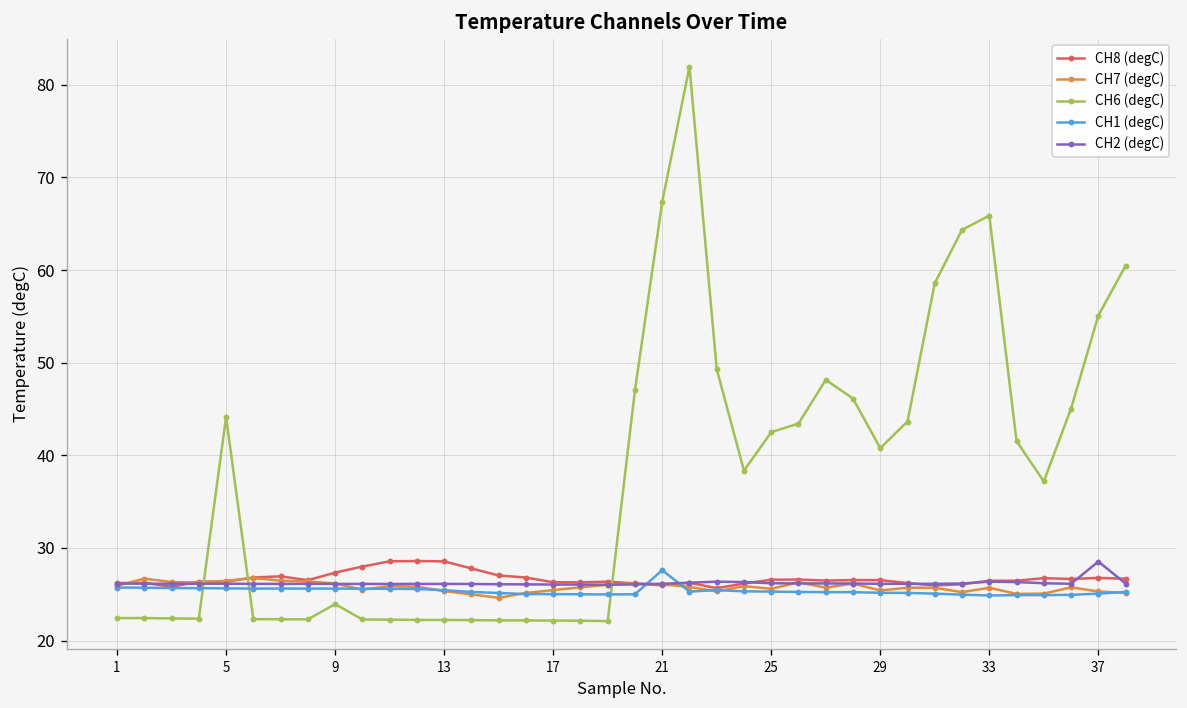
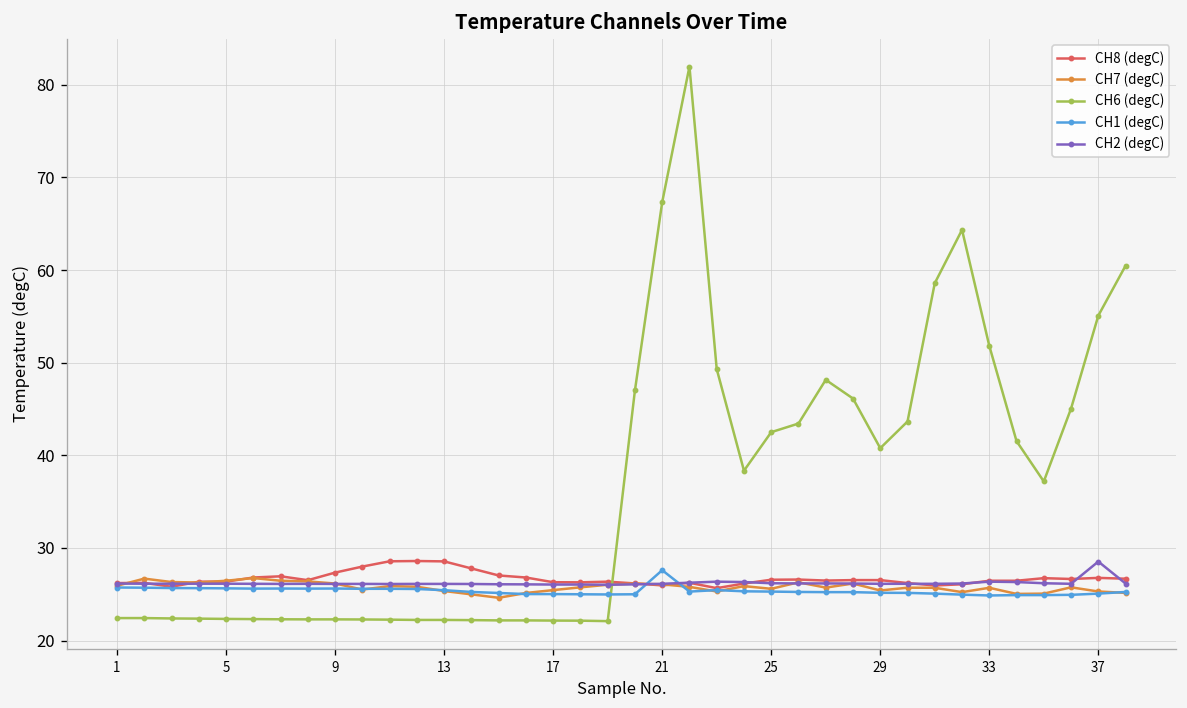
CH6 (degC), 5: 44 -> 22
CH6 (degC), 9: 24 -> 22
CH6 (degC), 33: 66 -> 52
